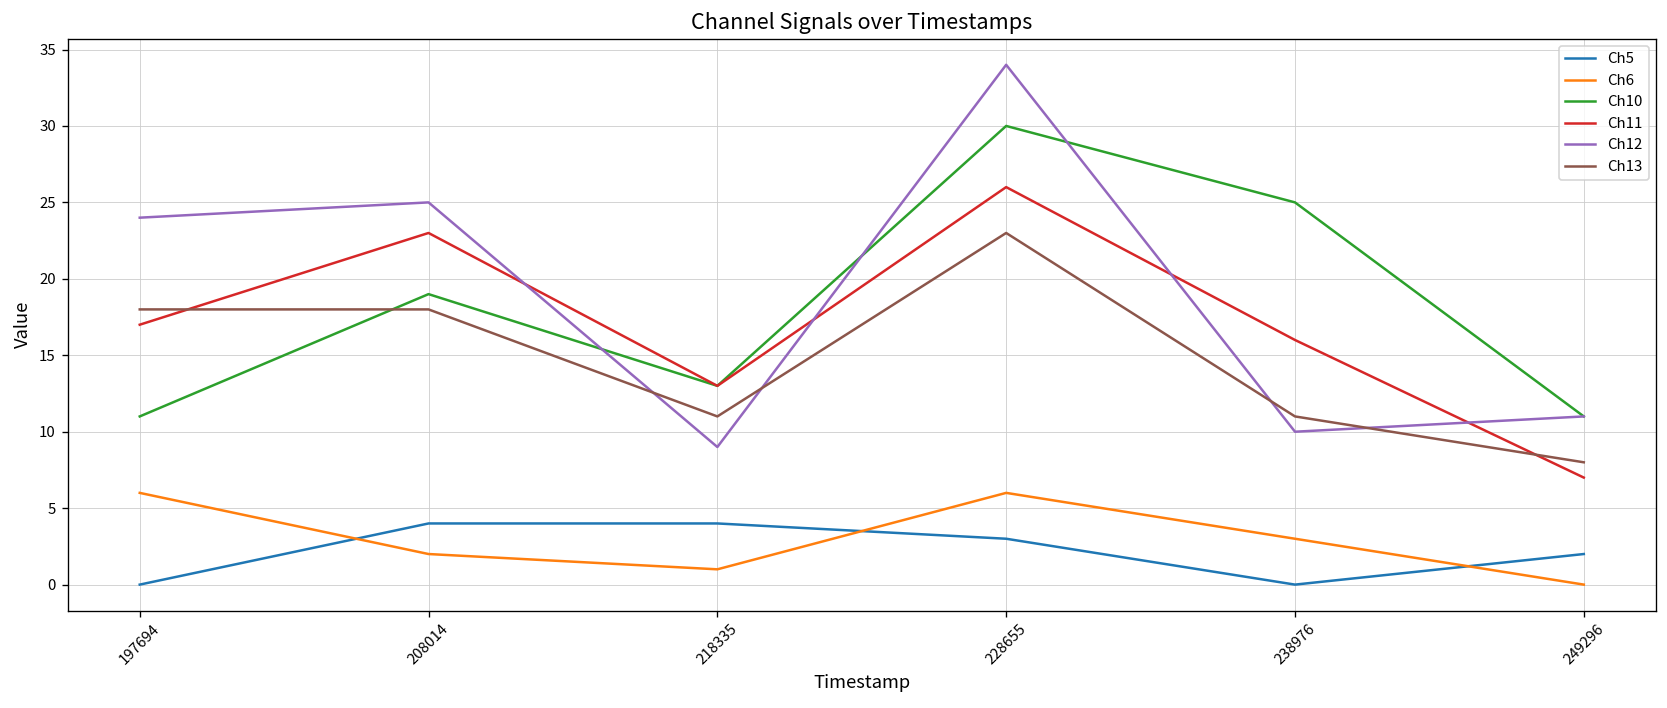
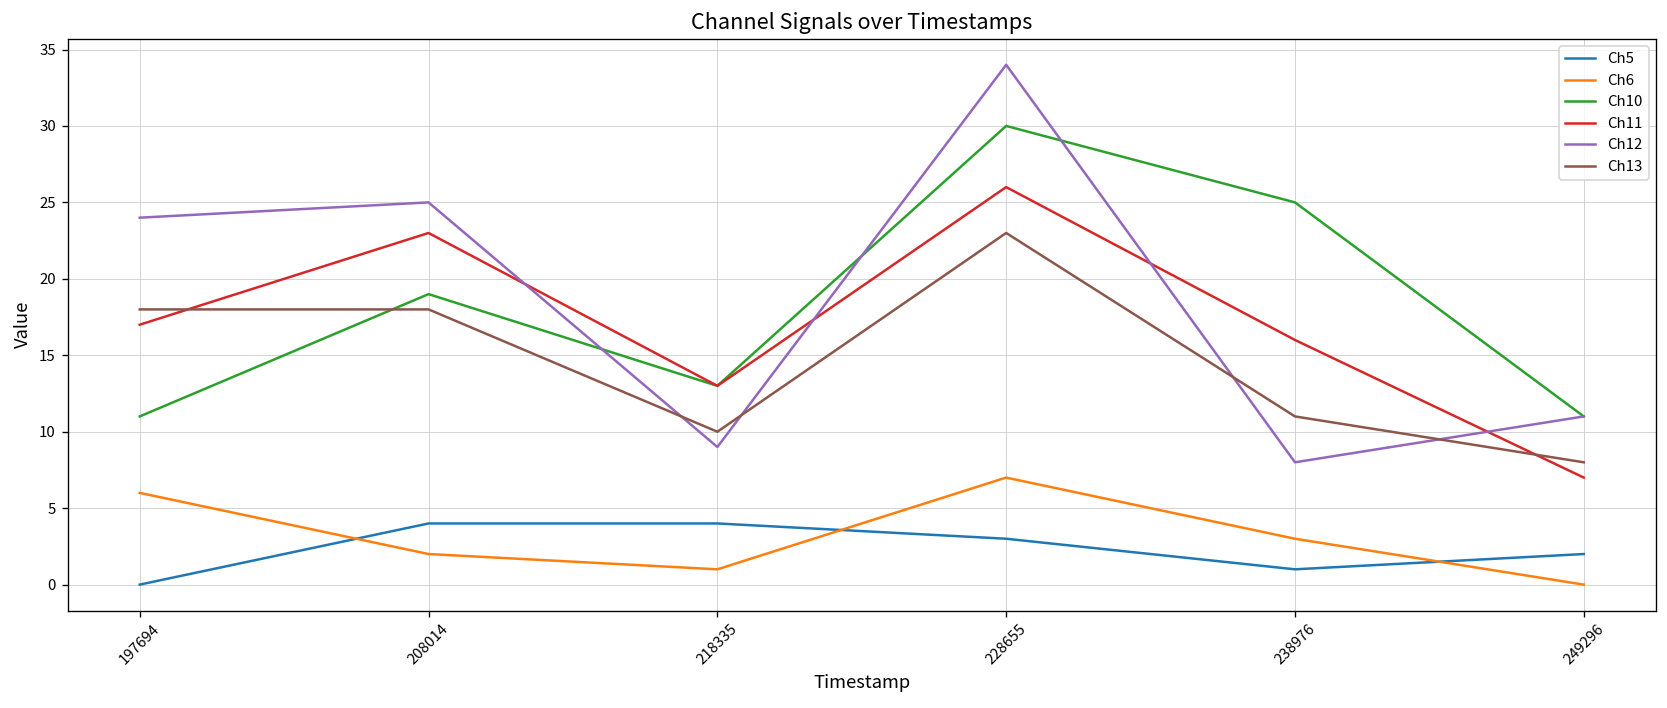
Ch13, 218335: 11 -> 10
Ch6, 228655: 6 -> 7
Ch5, 238976: 0 -> 1
Ch12, 238976: 10 -> 8
